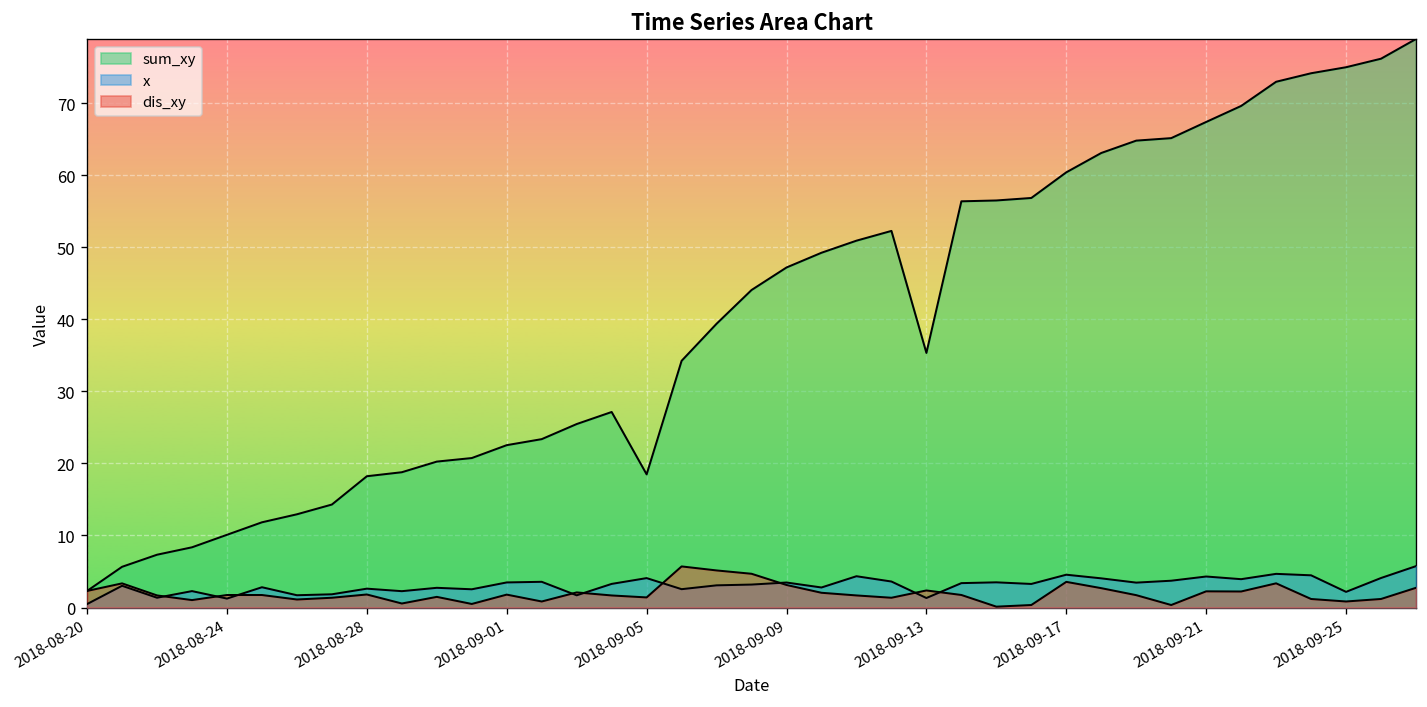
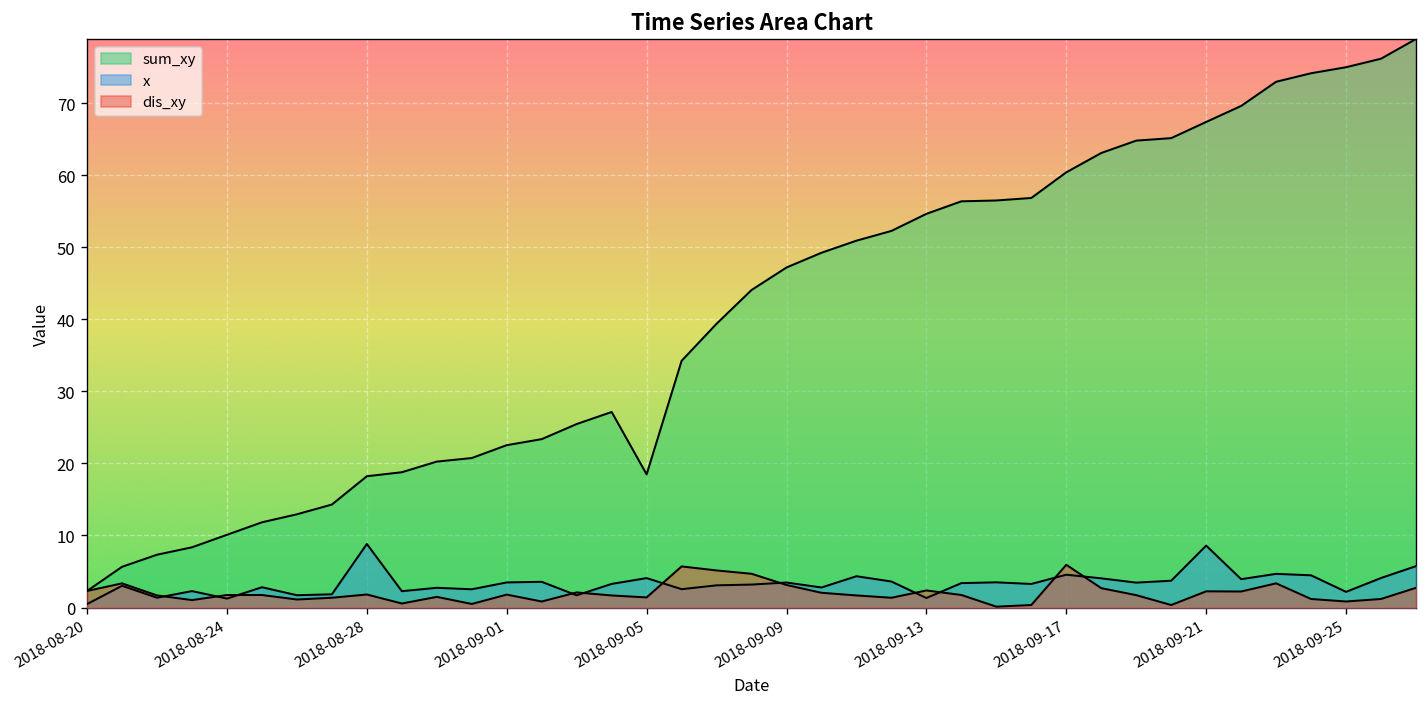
x, 2018-08-28: 3 -> 9
sum_xy, 2018-09-13: 35 -> 55
dis_xy, 2018-09-17: 4 -> 6
x, 2018-09-21: 4 -> 9
